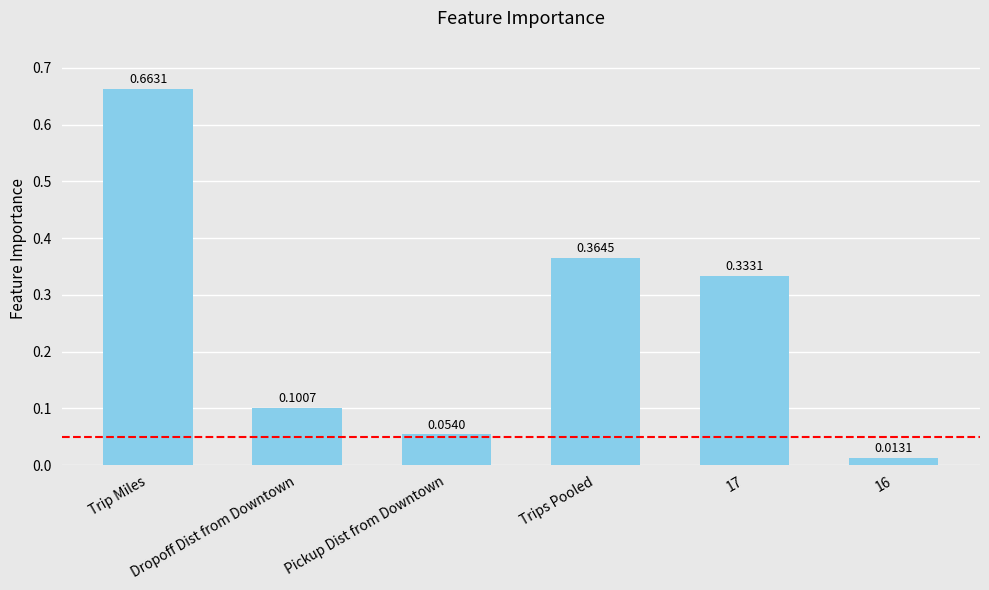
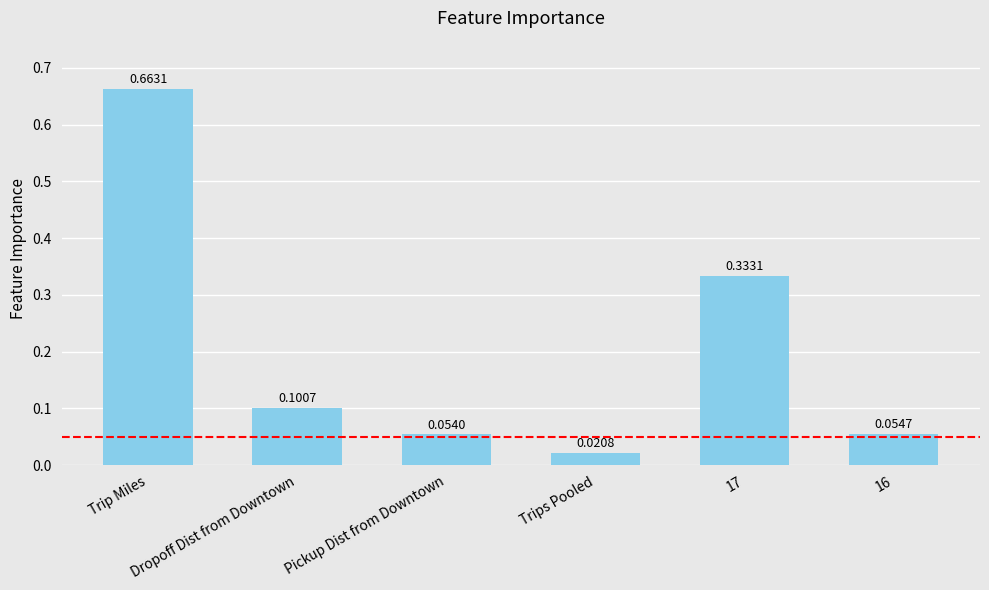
Trips Pooled: 0.3645 -> 0.0208
16: 0.0131 -> 0.0547
